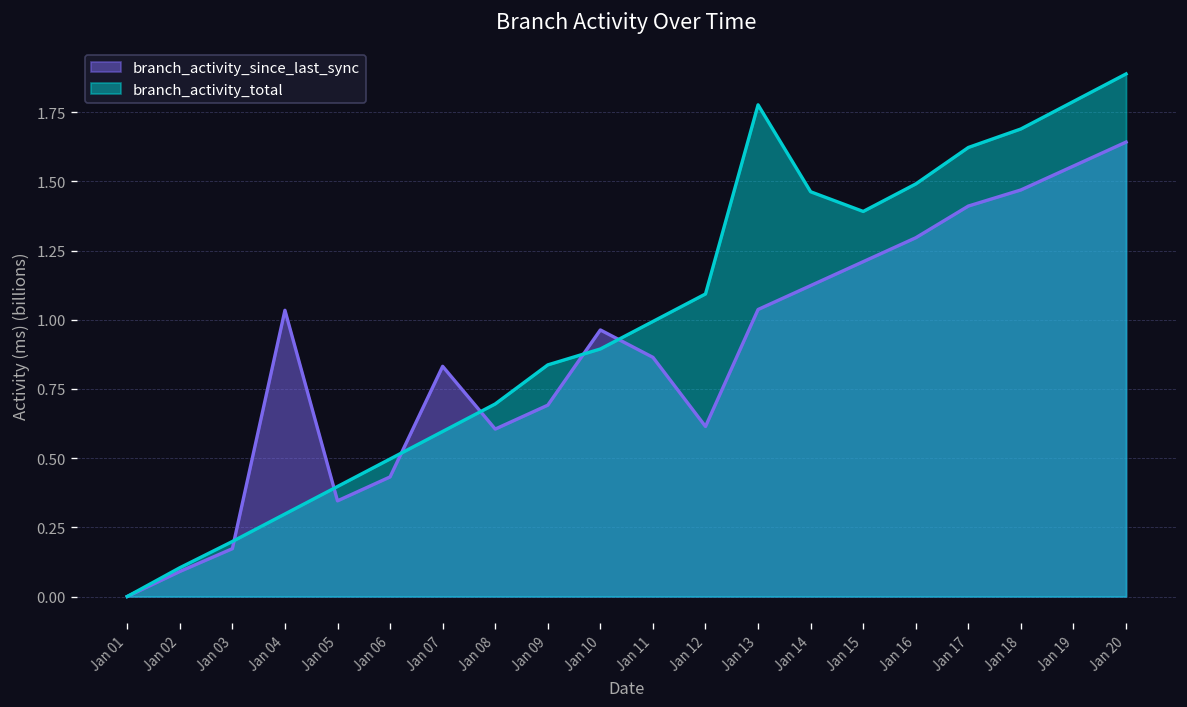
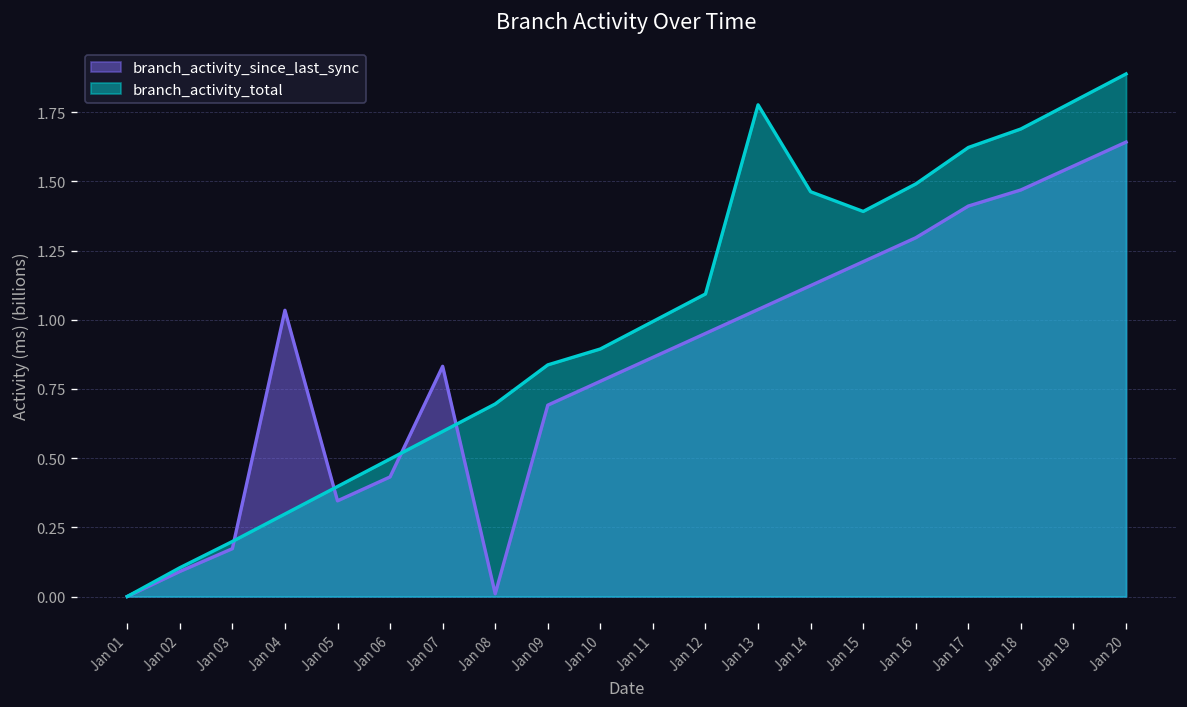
branch_activity_since_last_sync, Jan 08: 0.61 -> 0.01
branch_activity_since_last_sync, Jan 10: 0.96 -> 0.78
branch_activity_since_last_sync, Jan 12: 0.61 -> 0.95
